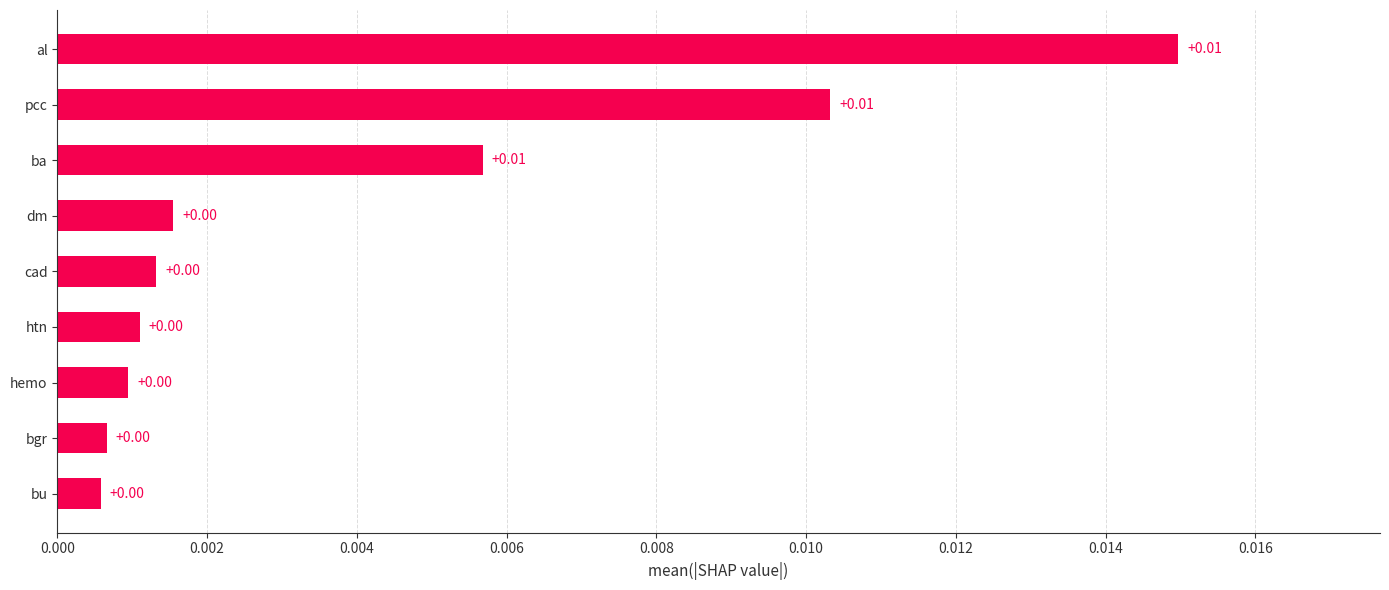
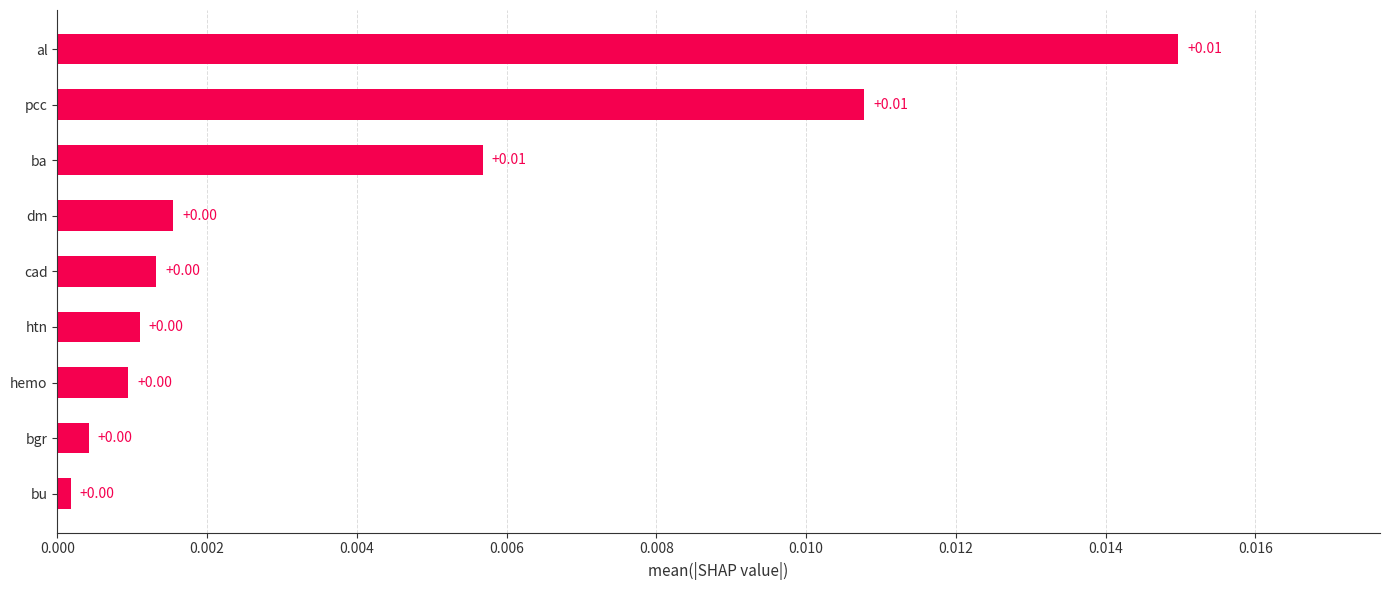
pcc: 0.0103 -> 0.0108
bgr: 0.0007 -> 0.0004
bu: 0.0006 -> 0.0002
